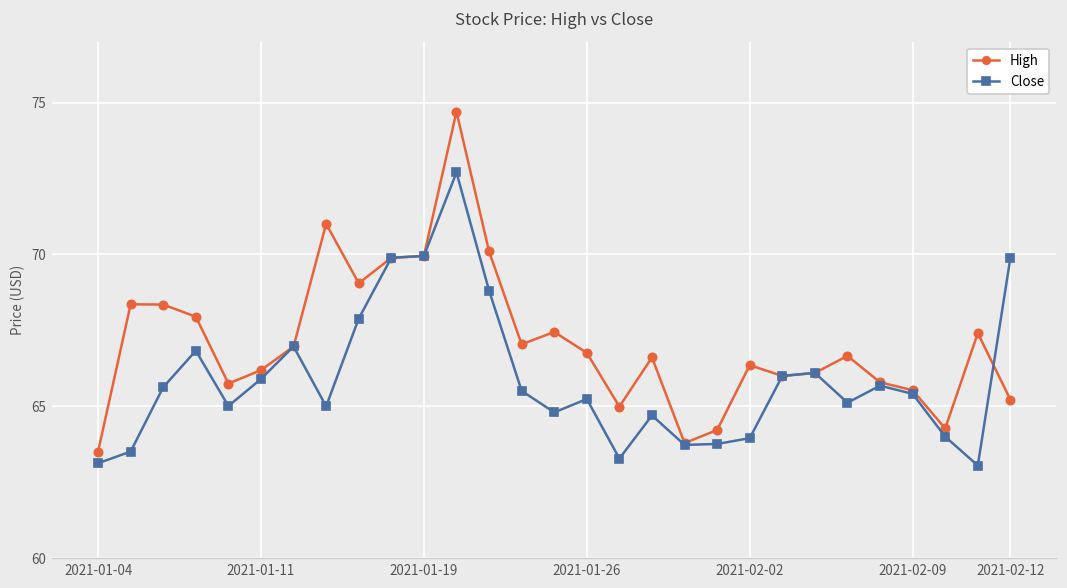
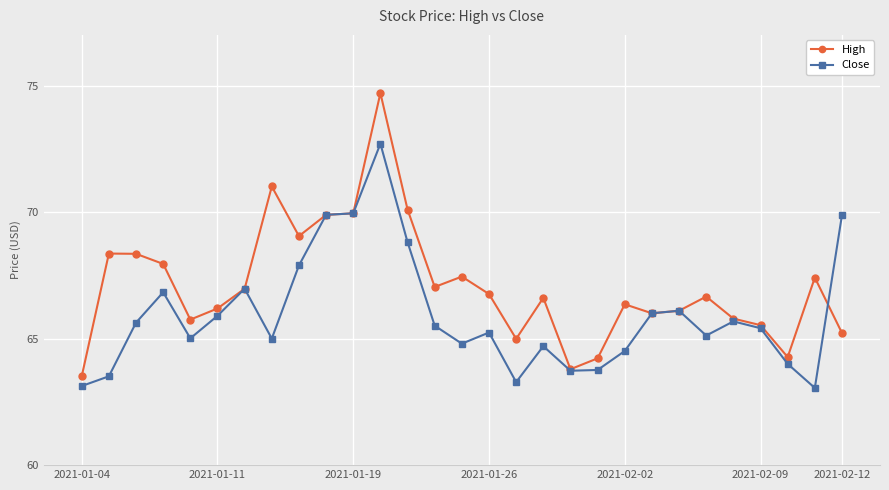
Close, 2021-02-02: 64.0 -> 64.5
